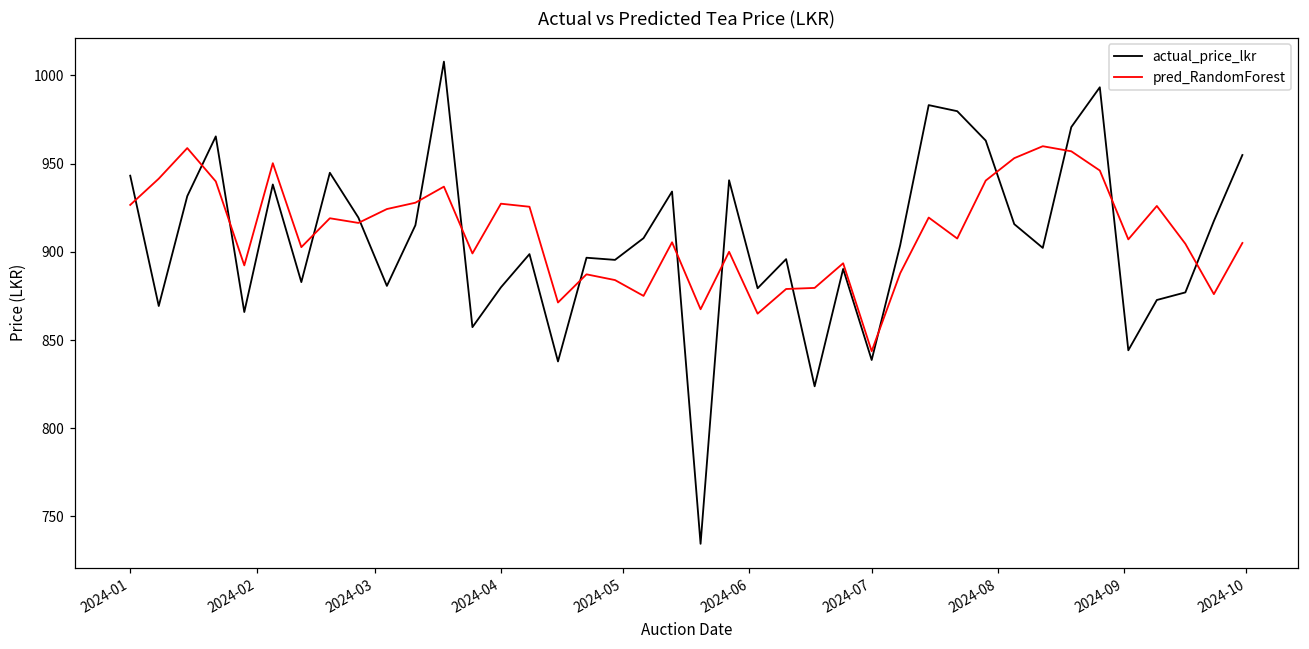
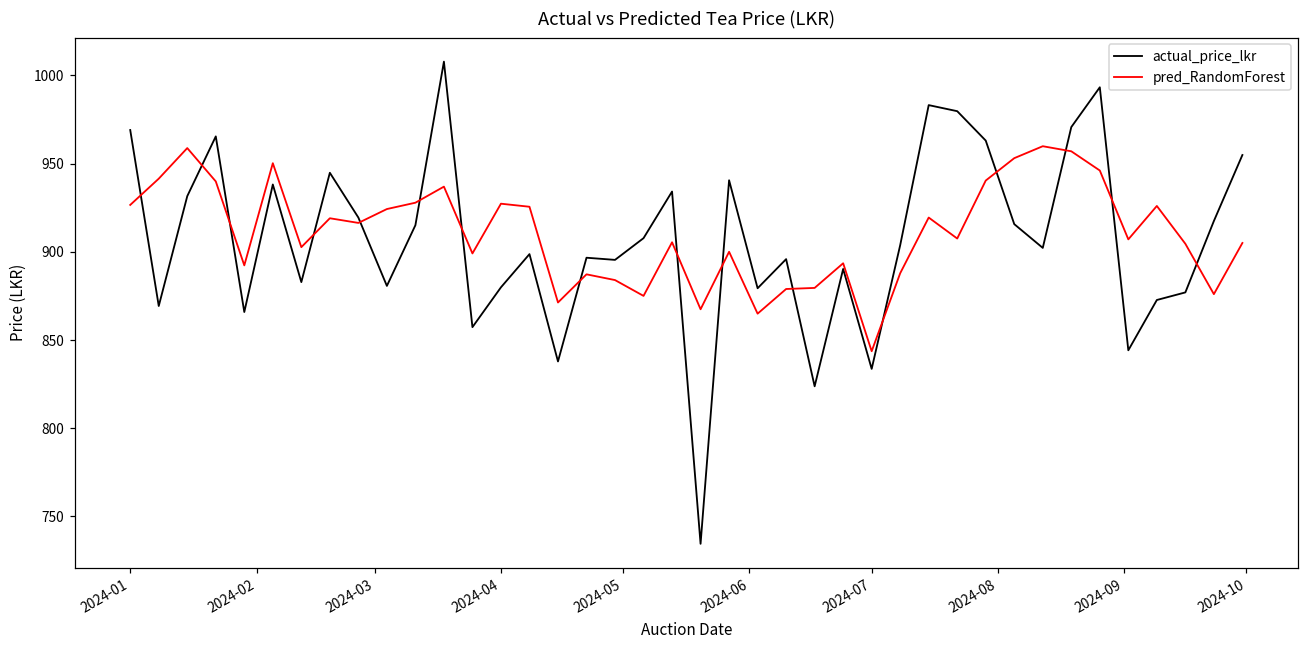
actual_price_lkr, 2024-01: 943 -> 969
actual_price_lkr, 2024-07: 839 -> 834
